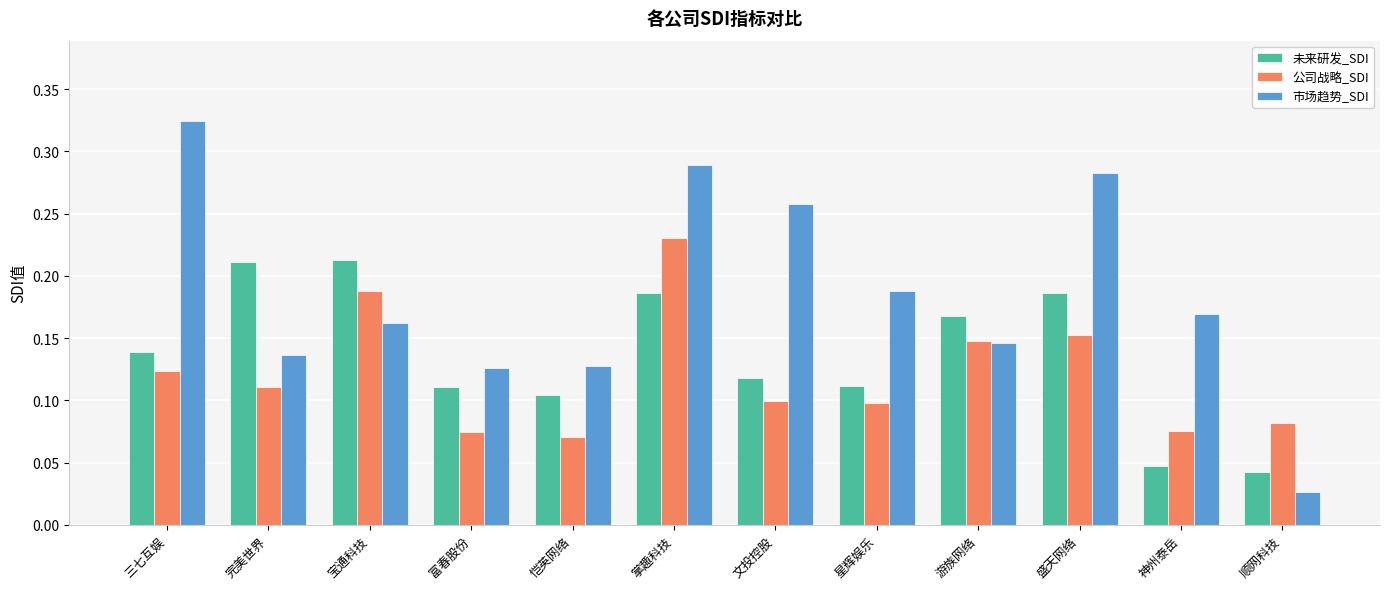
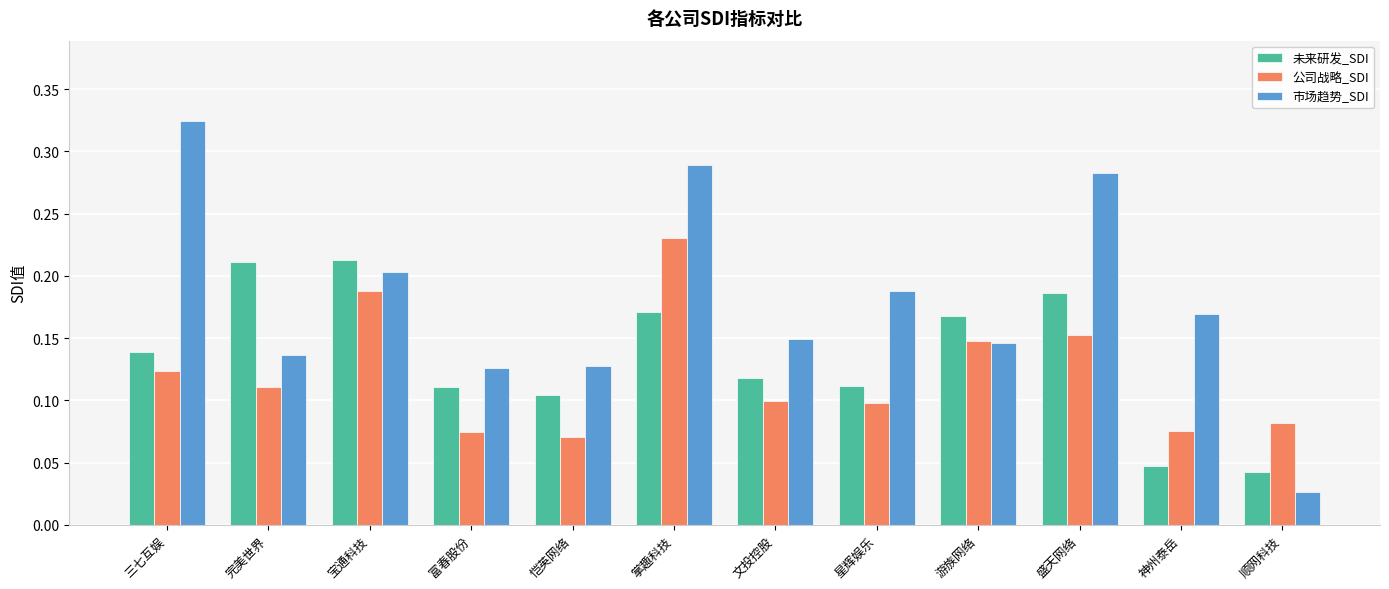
市场趋势_SDI, 宝通科技: 0.162 -> 0.203
未来研发_SDI, 掌趣科技: 0.186 -> 0.171
市场趋势_SDI, 文投控股: 0.258 -> 0.149
